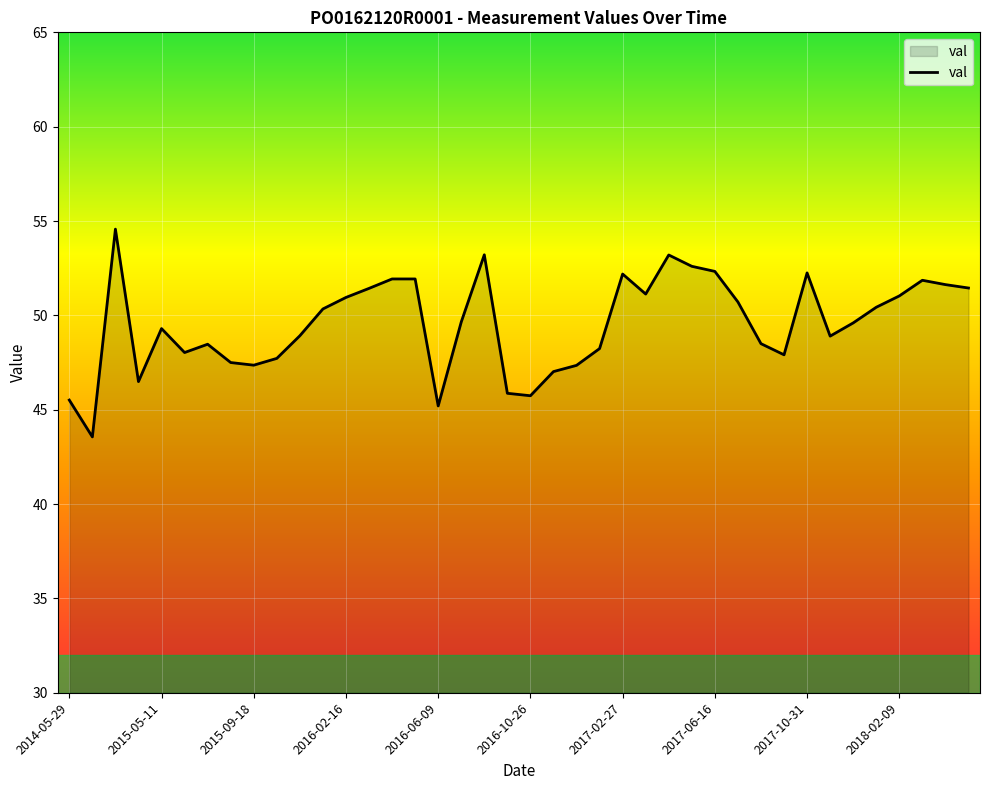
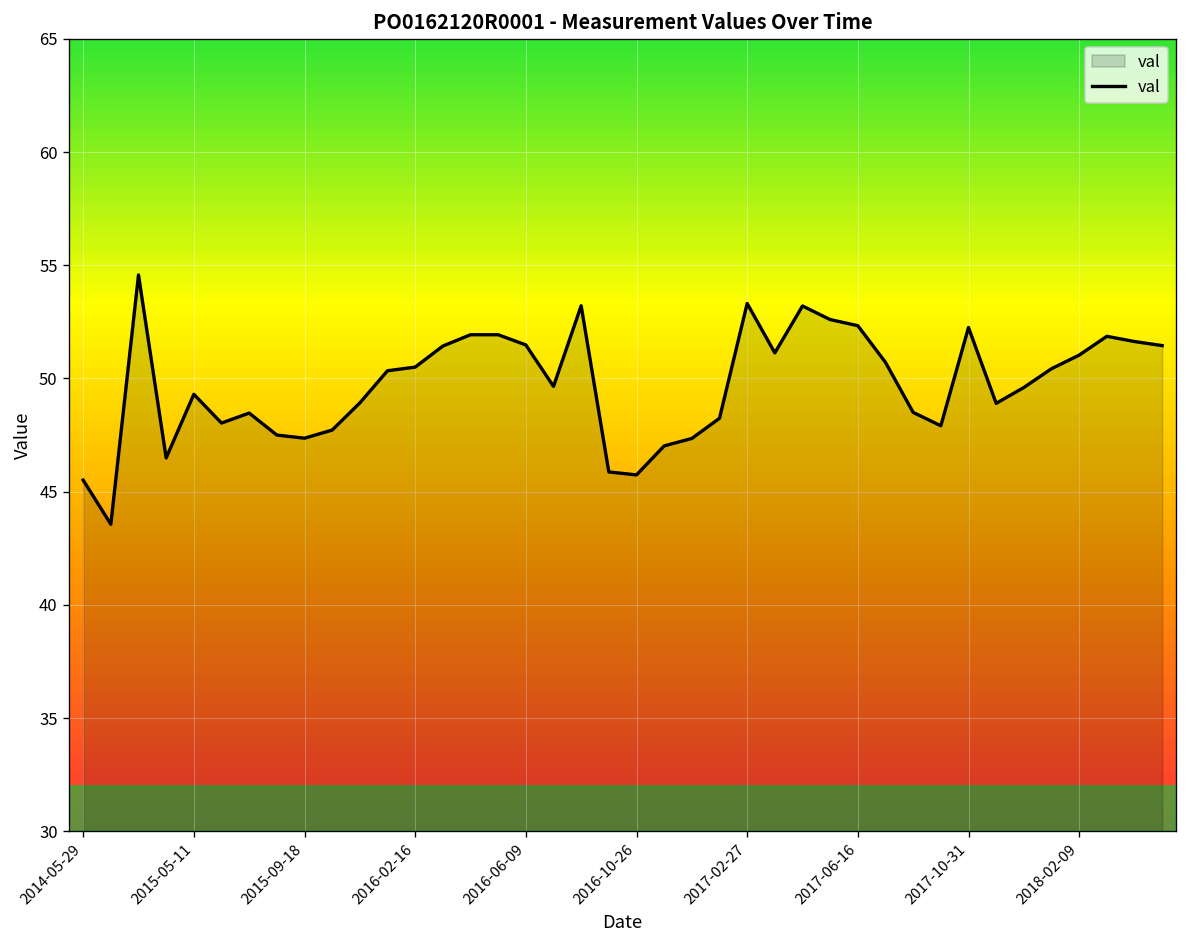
2016-02-16: 51.0 -> 50.5
2016-06-09: 45.2 -> 51.5
2017-02-27: 52.2 -> 53.3
